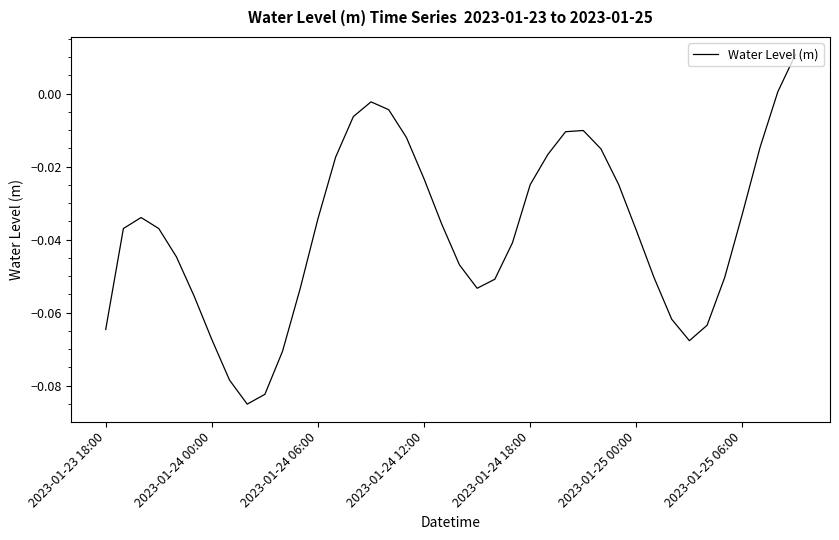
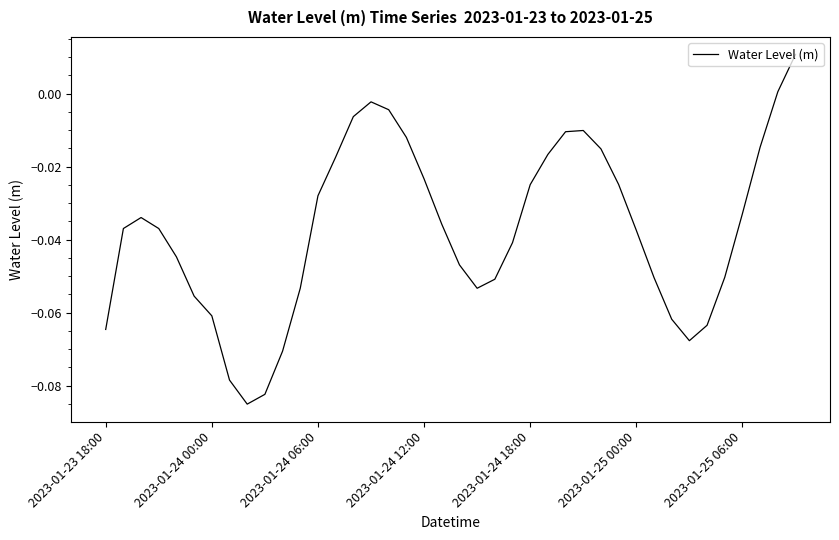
2023-01-24 00:00: -0.067 -> -0.061
2023-01-24 06:00: -0.034 -> -0.028
